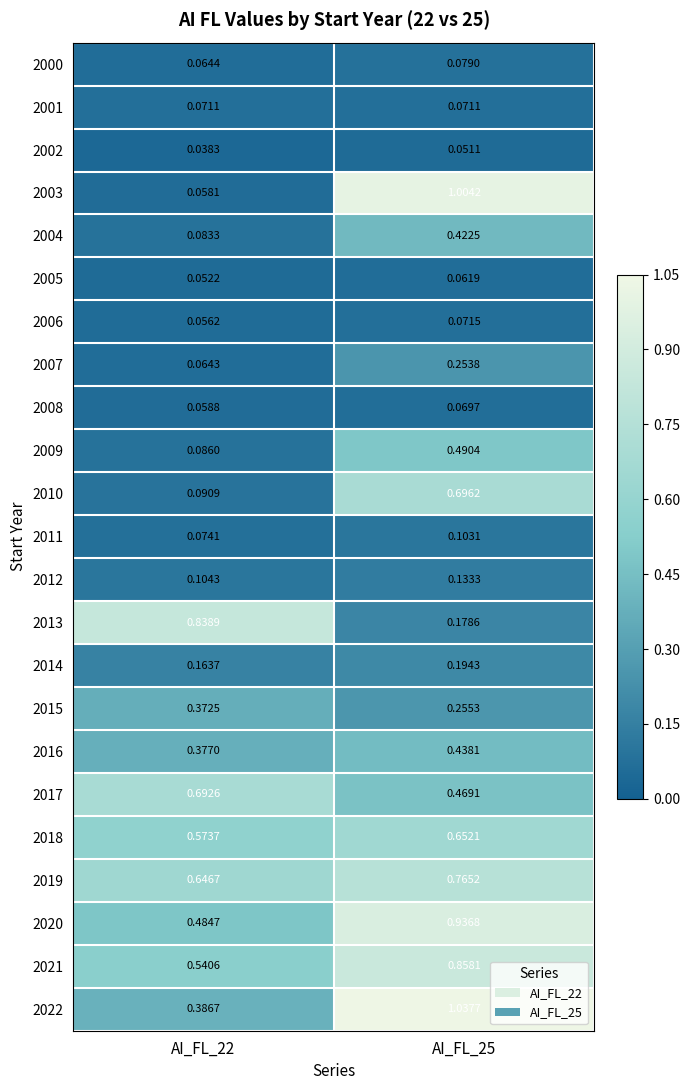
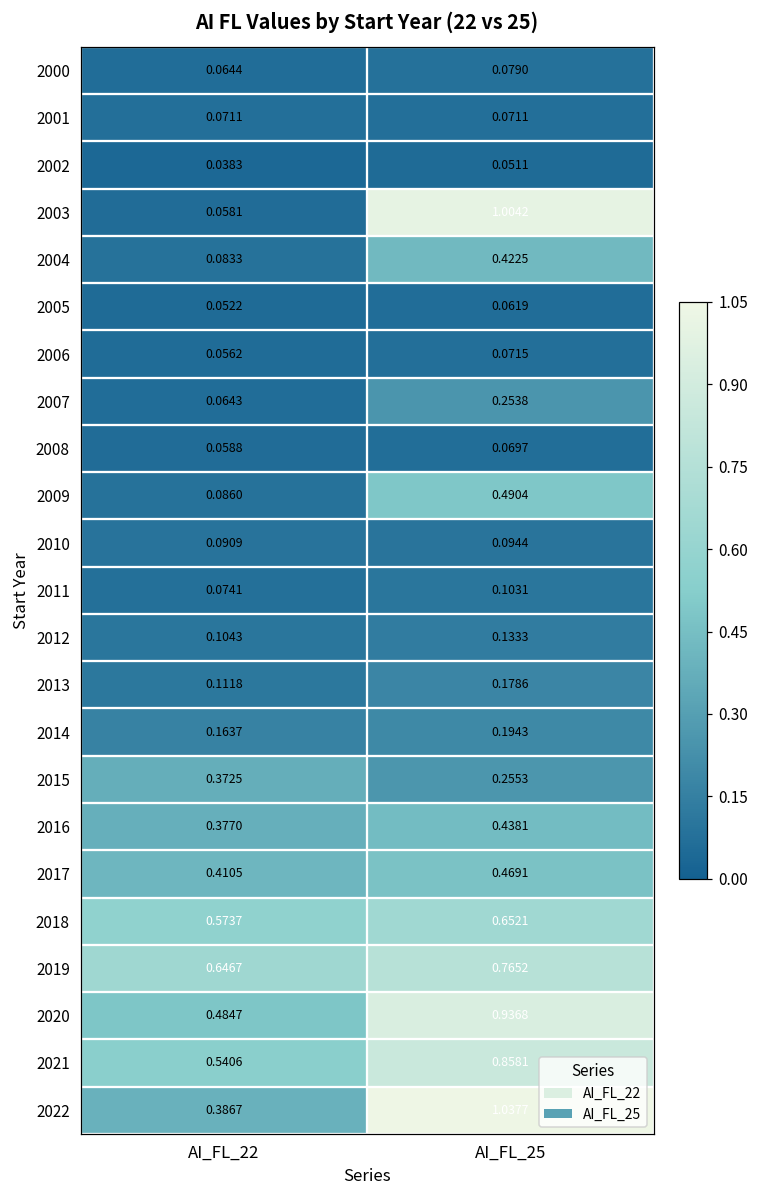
2010, AI_FL_25: 0.6962 -> 0.0944
2013, AI_FL_22: 0.8389 -> 0.1118
2017, AI_FL_22: 0.6926 -> 0.4105
